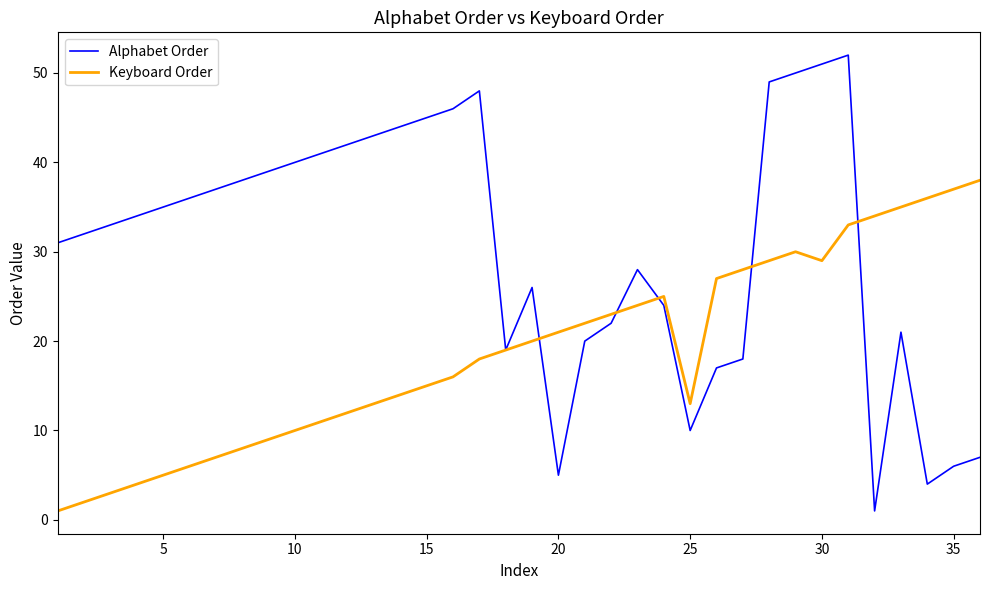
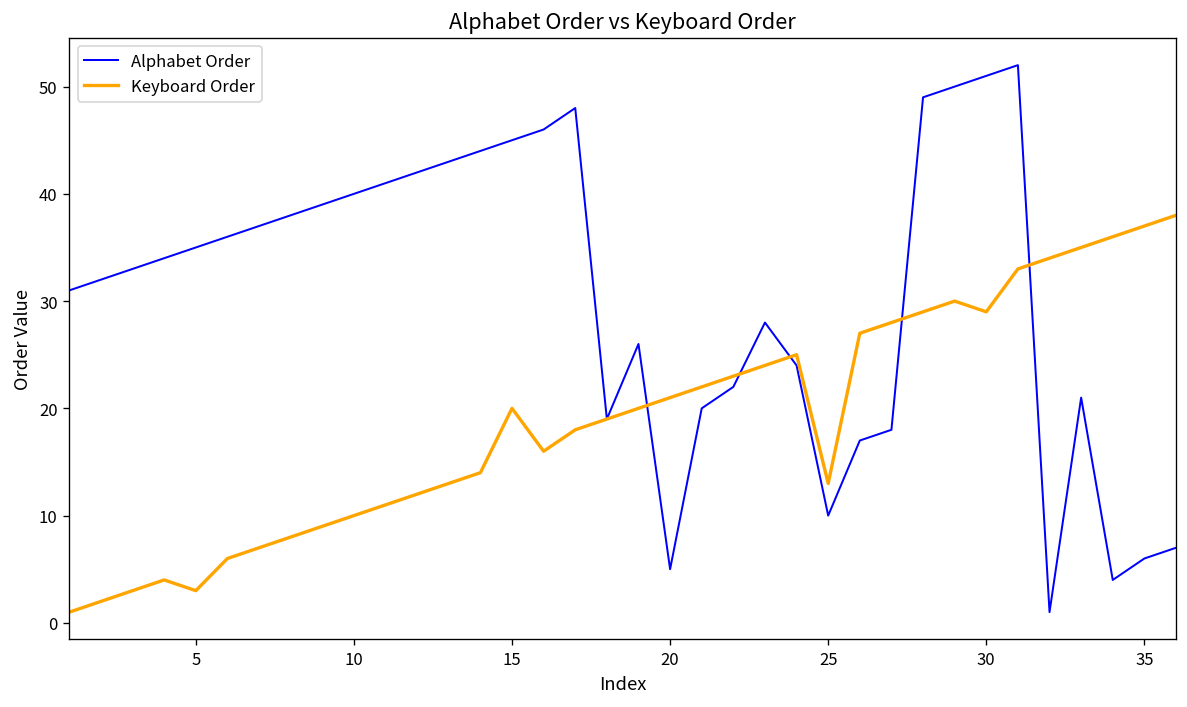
Keyboard Order, 5: 5 -> 3
Keyboard Order, 15: 15 -> 20
